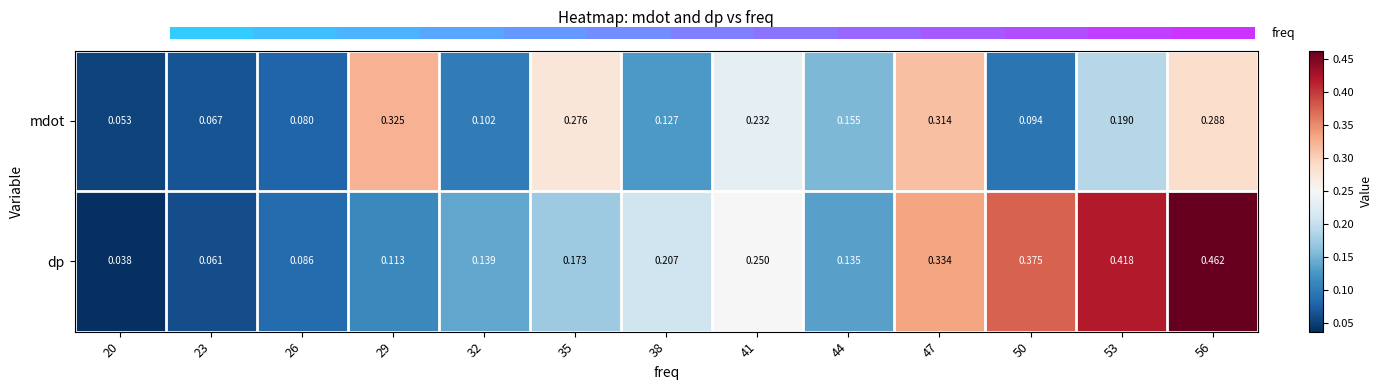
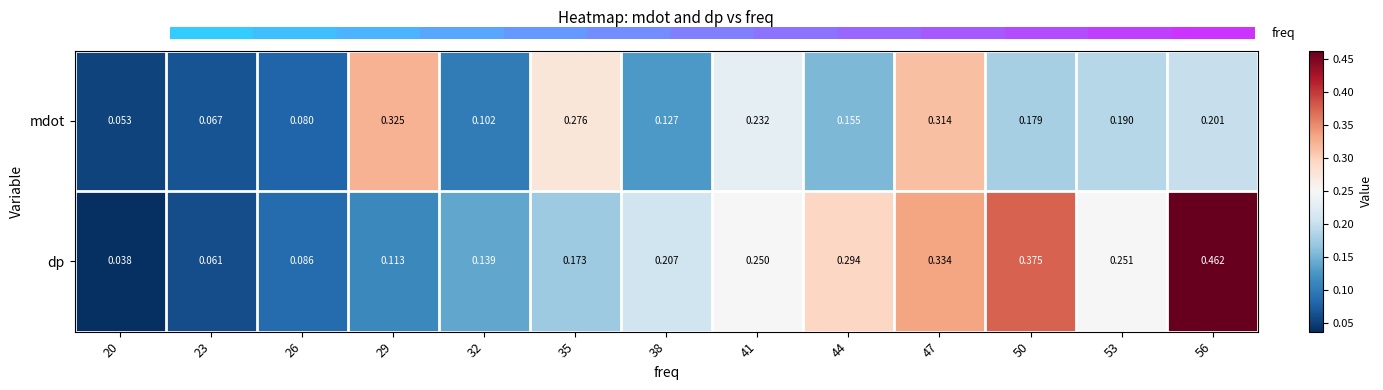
mdot, 50: 0.094 -> 0.179
mdot, 56: 0.288 -> 0.201
dp, 44: 0.135 -> 0.294
dp, 53: 0.418 -> 0.251
